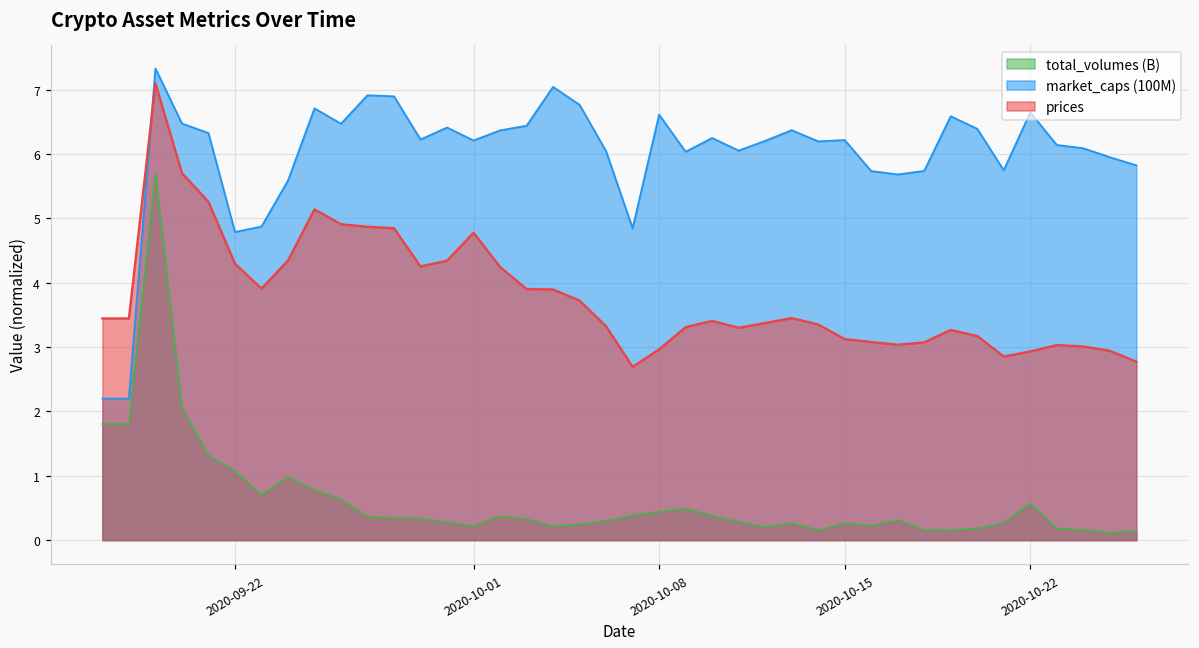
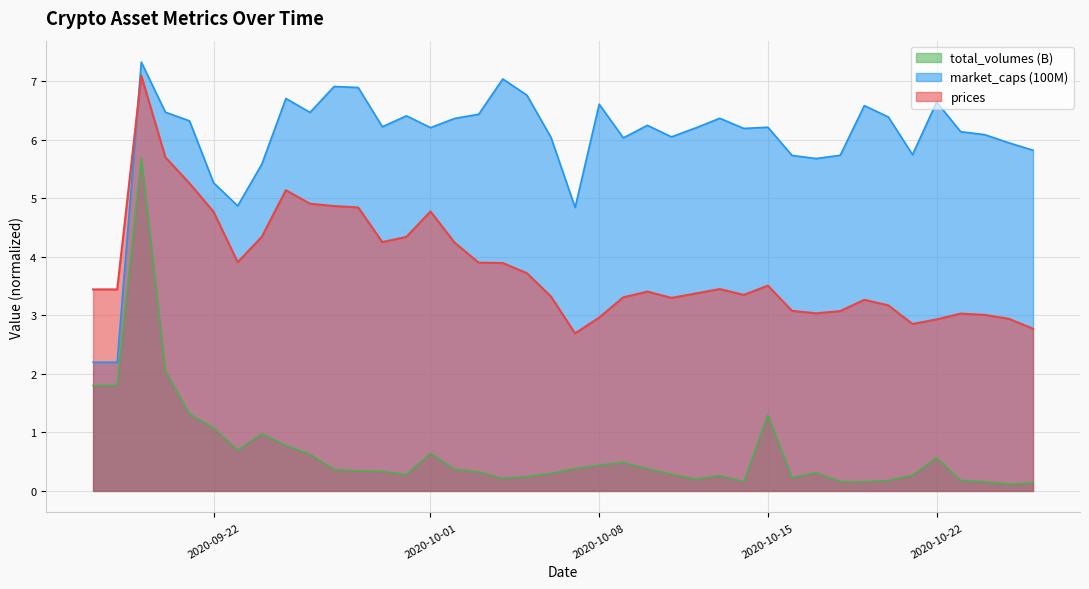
market_caps (100M), 2020-09-22: 4.8 -> 5.3
prices, 2020-09-22: 4.3 -> 4.8
total_volumes (B), 2020-10-01: 0.2 -> 0.6
total_volumes (B), 2020-10-15: 0.3 -> 1.3
prices, 2020-10-15: 3.1 -> 3.5
